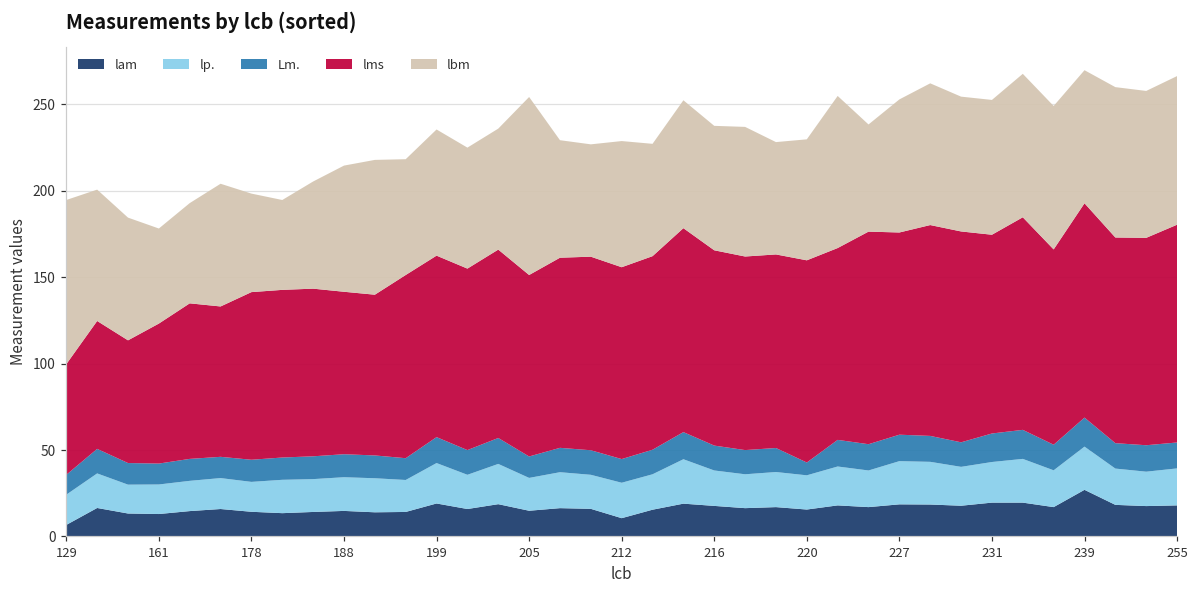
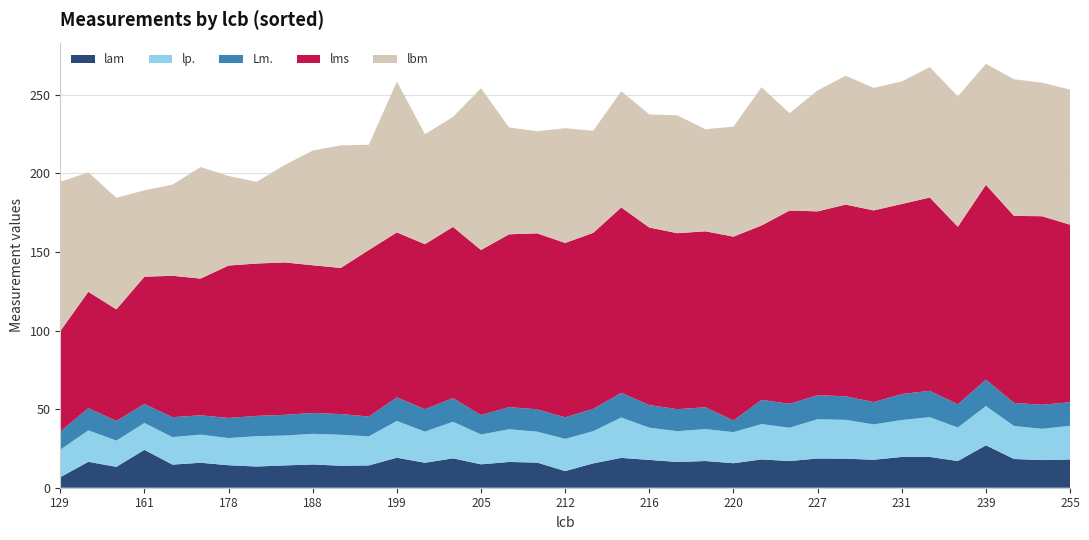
lam, 161: 13 -> 24
lbm, 199: 73 -> 96
lms, 231: 115 -> 121
lms, 255: 126 -> 113
